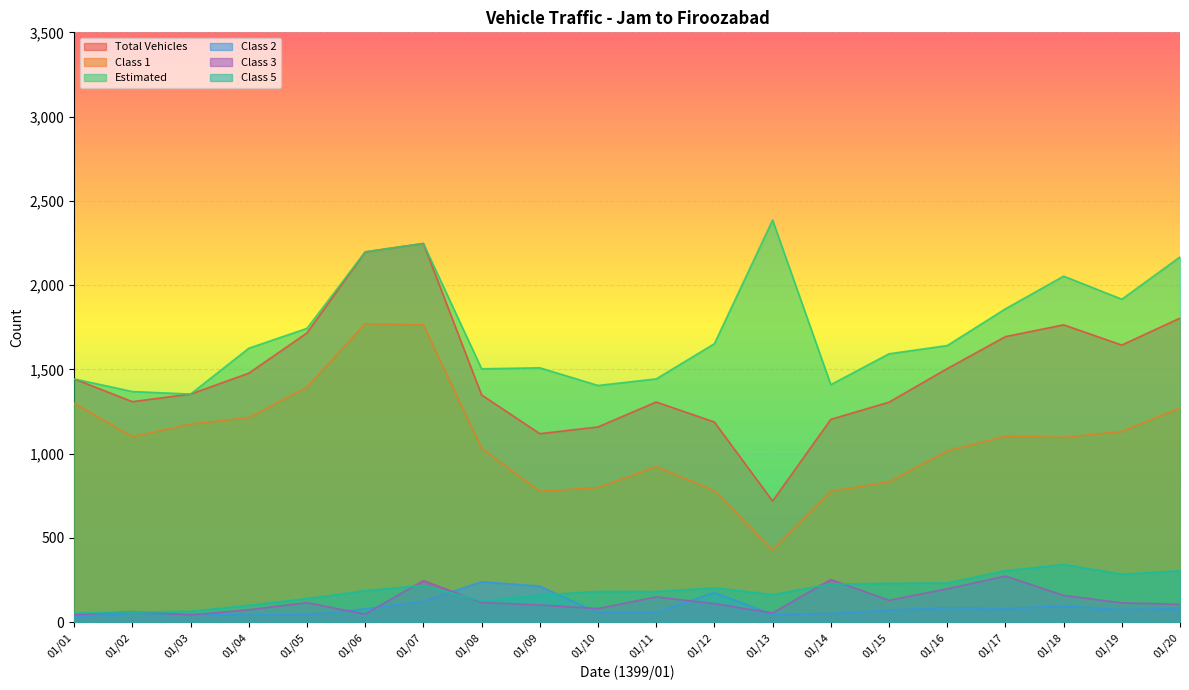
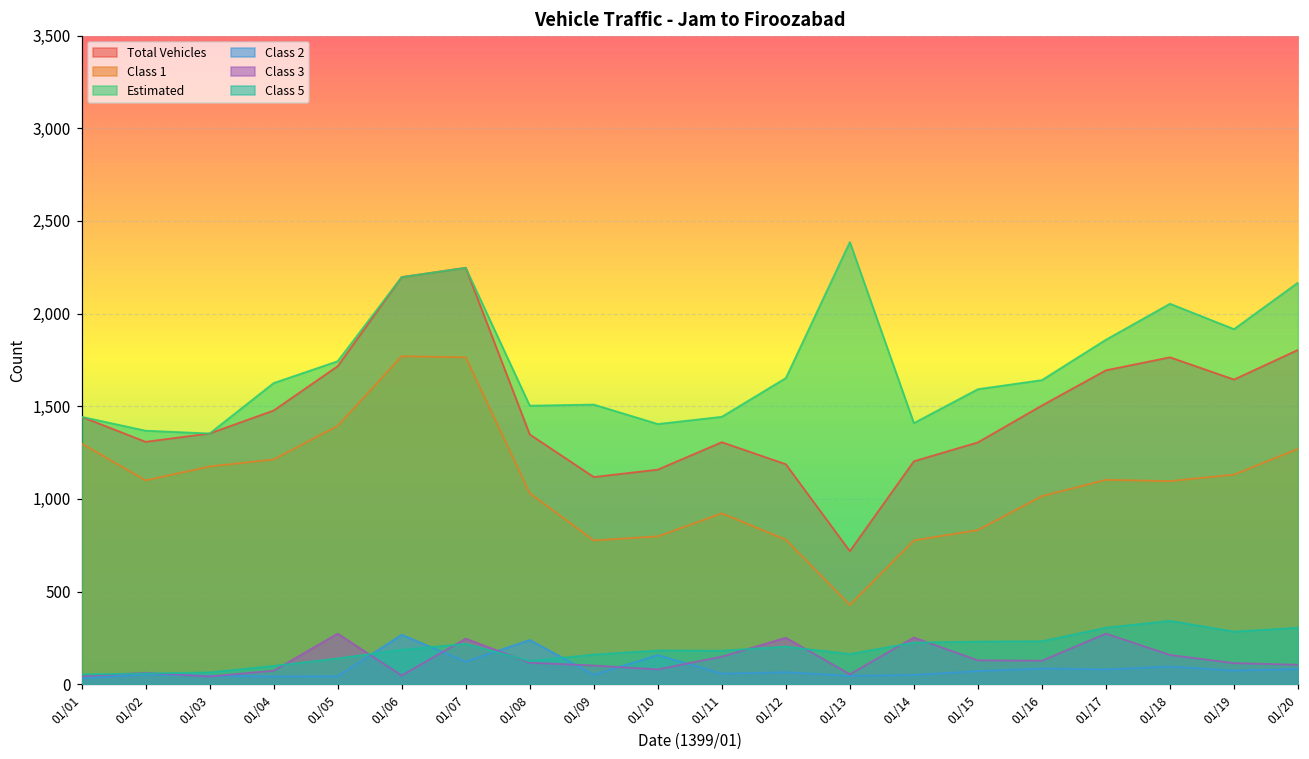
Class 3, 01/05: 120 -> 270
Class 2, 01/06: 80 -> 270
Class 2, 01/09: 210 -> 50
Class 2, 01/10: 60 -> 160
Class 2, 01/12: 180 -> 70
Class 3, 01/12: 110 -> 250
Class 3, 01/16: 200 -> 130
